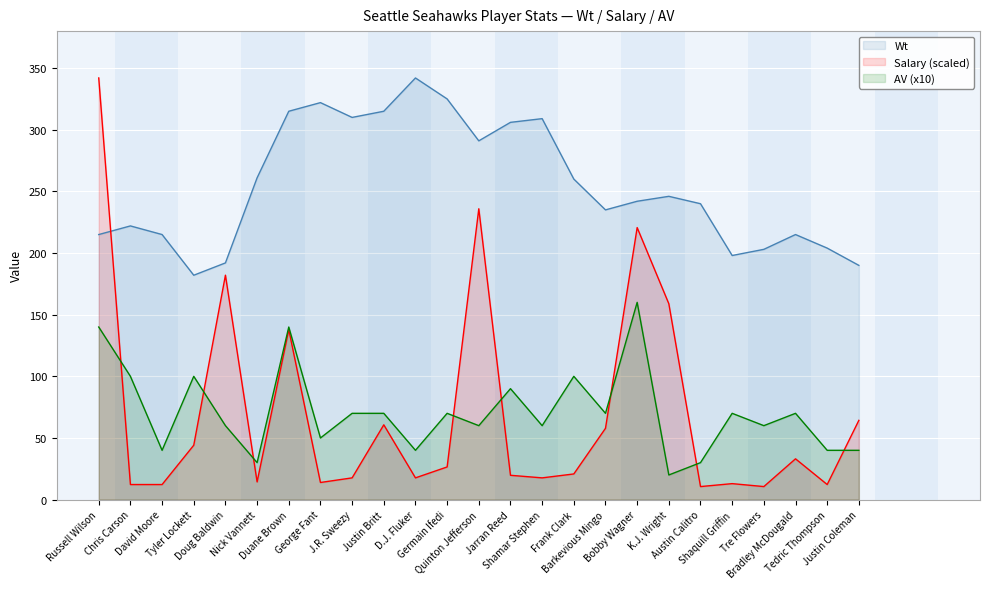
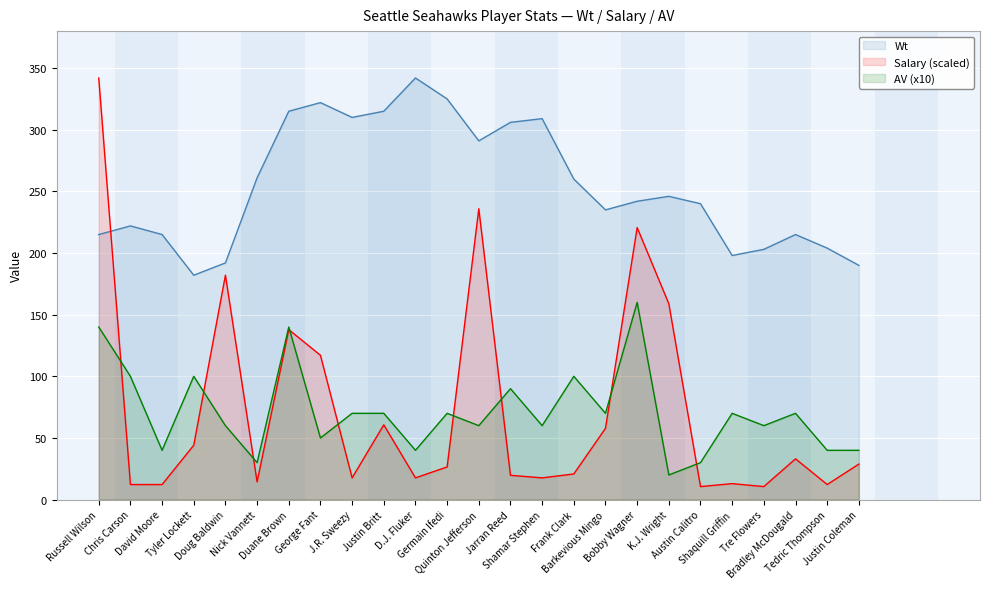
Salary (scaled), George Fant: 14 -> 117
Salary (scaled), Justin Coleman: 64 -> 29
